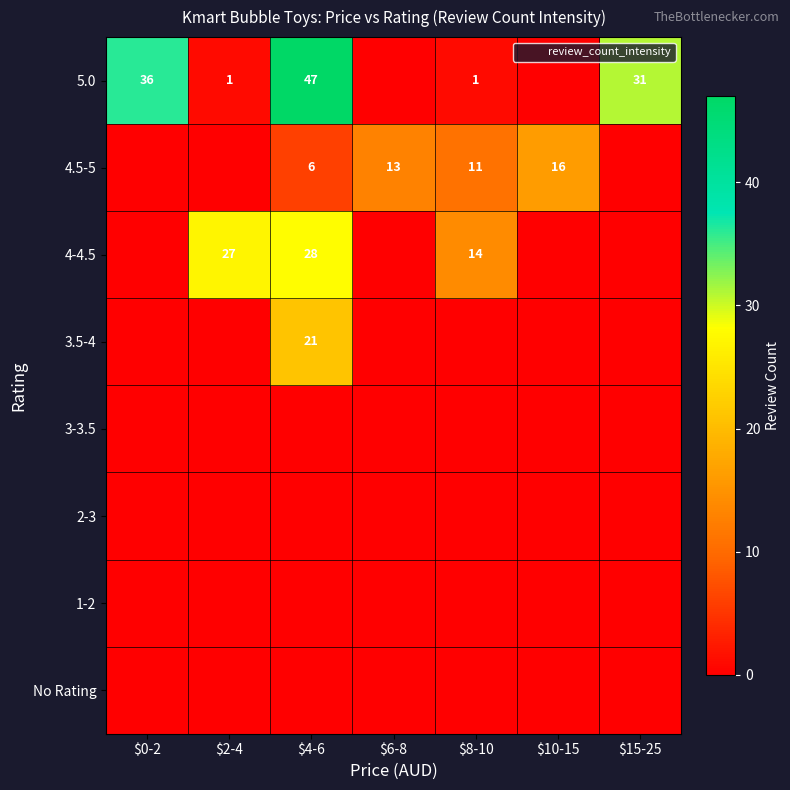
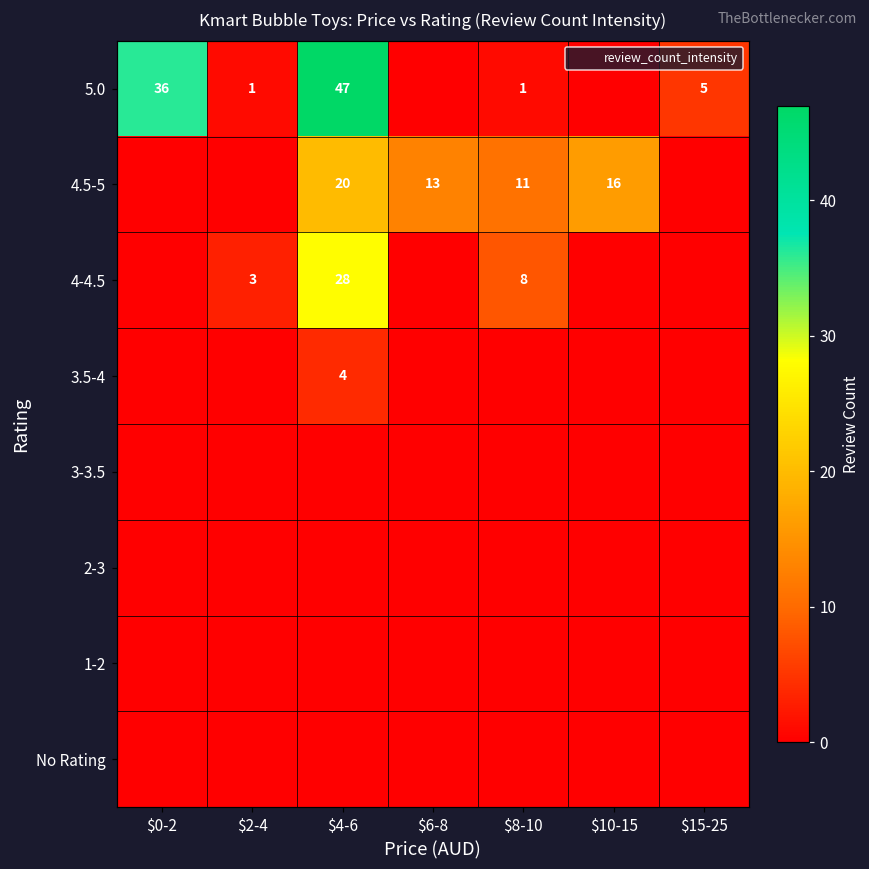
5.0, $15-25: 31 -> 5
4.5-5, $4-6: 6 -> 20
4-4.5, $2-4: 27 -> 3
4-4.5, $8-10: 14 -> 8
3.5-4, $4-6: 21 -> 4
